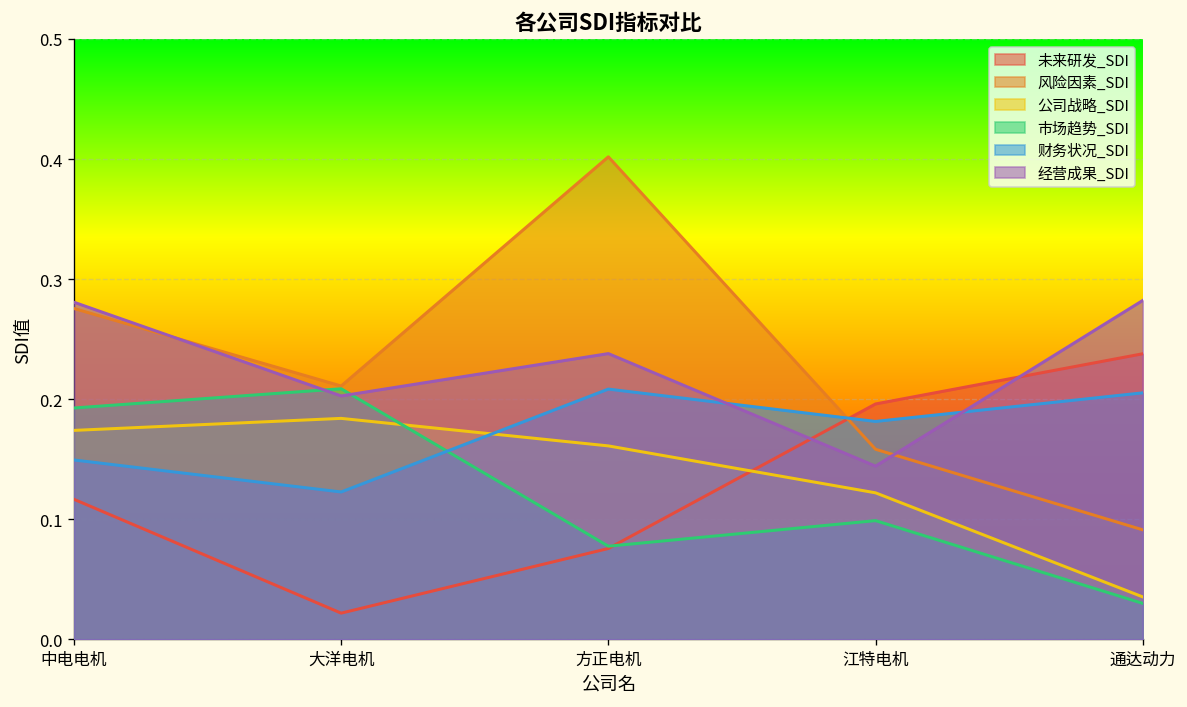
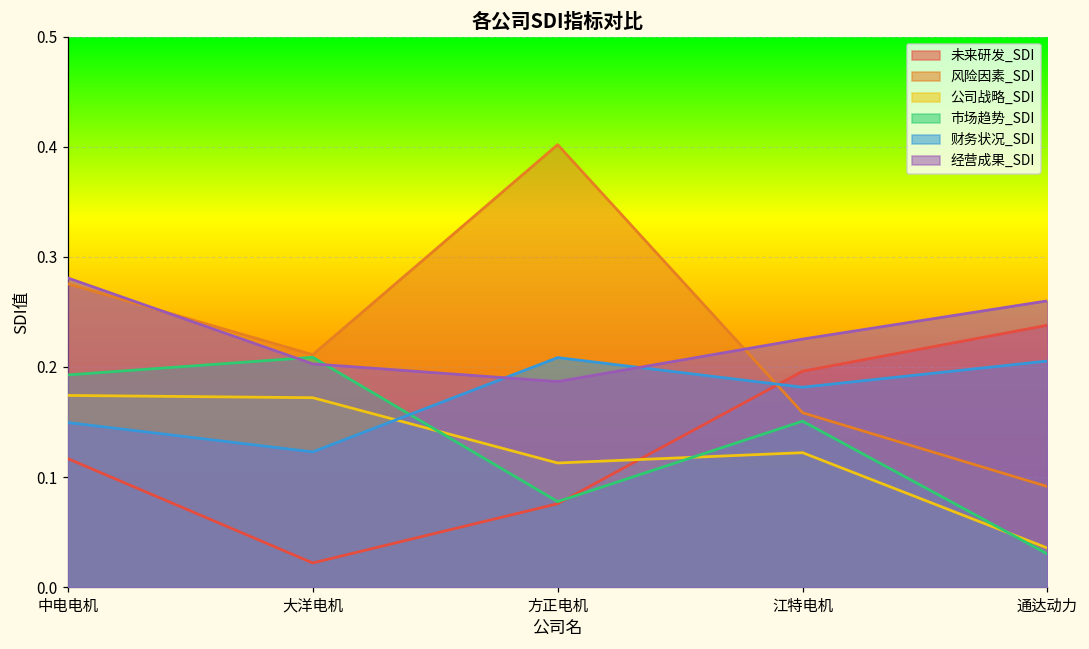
公司战略_SDI, 大洋电机: 0.184 -> 0.172
公司战略_SDI, 方正电机: 0.161 -> 0.113
经营成果_SDI, 方正电机: 0.238 -> 0.187
市场趋势_SDI, 江特电机: 0.099 -> 0.151
经营成果_SDI, 江特电机: 0.144 -> 0.225
经营成果_SDI, 通达动力: 0.282 -> 0.260
